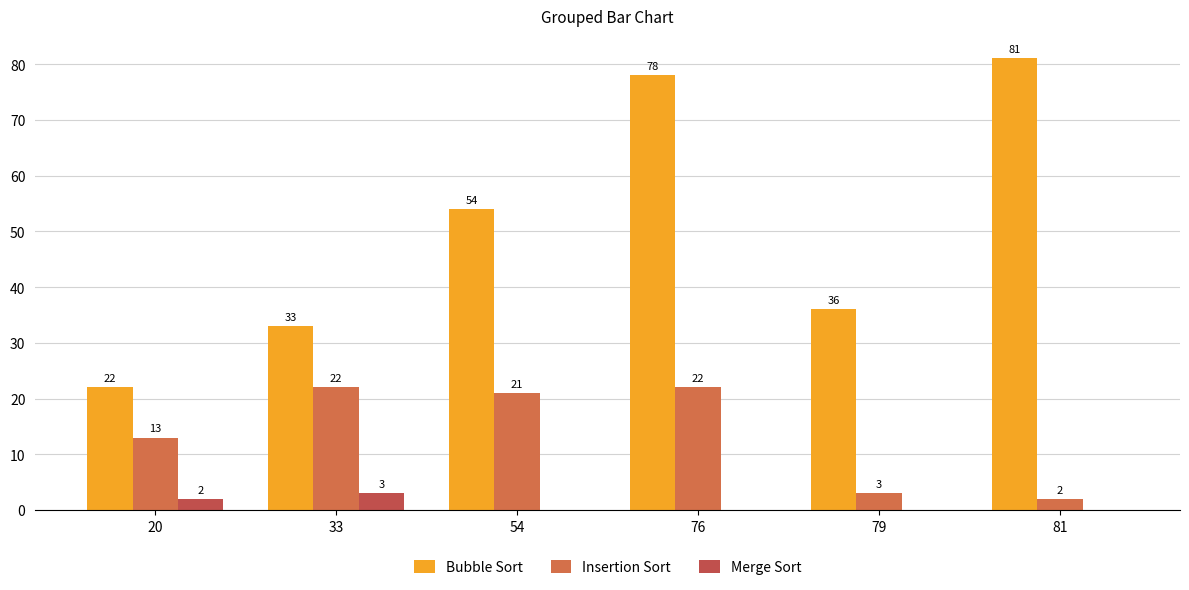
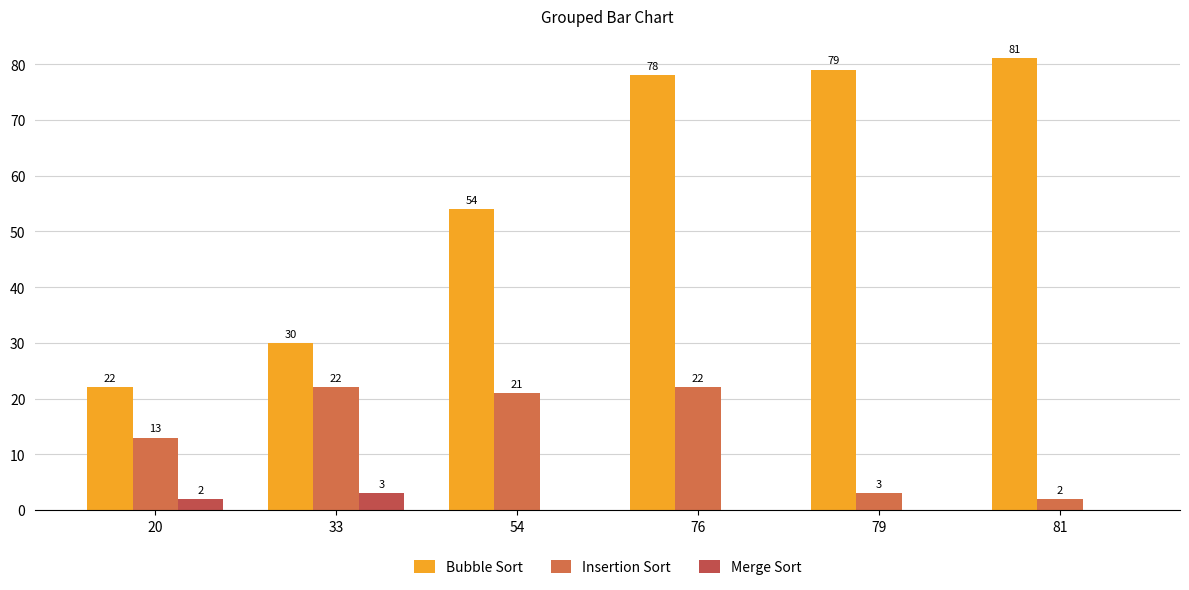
Bubble Sort, 33: 33 -> 30
Bubble Sort, 79: 36 -> 79
